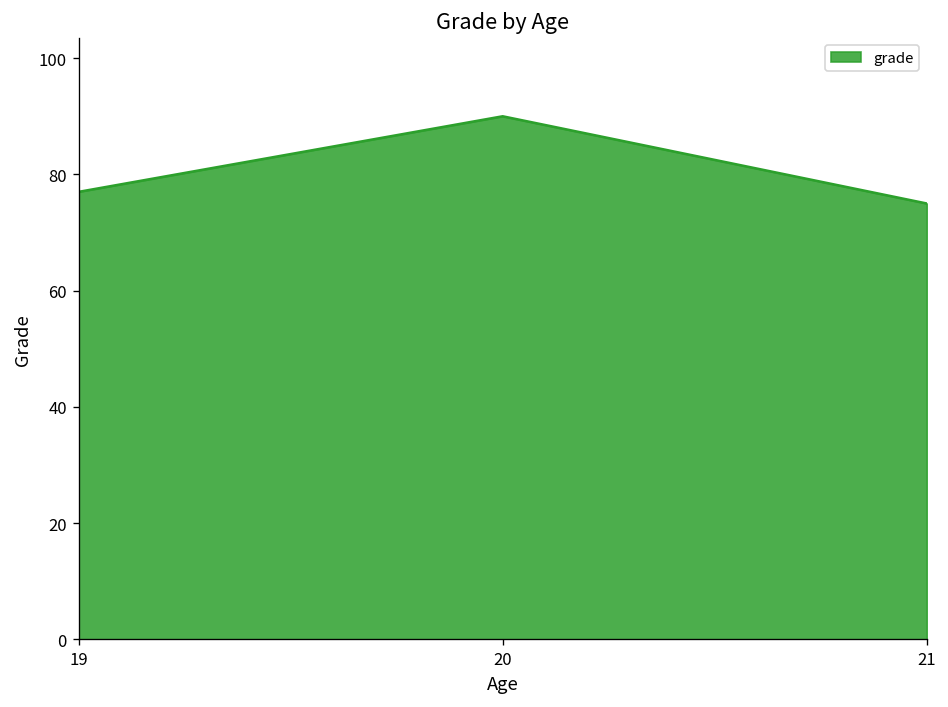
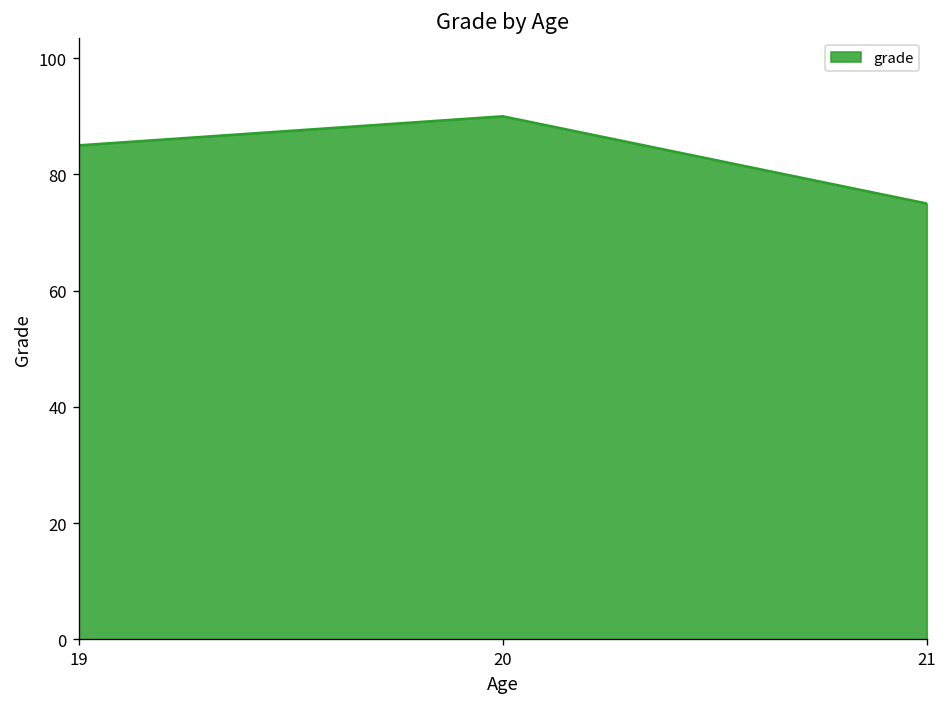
19: 77 -> 85
